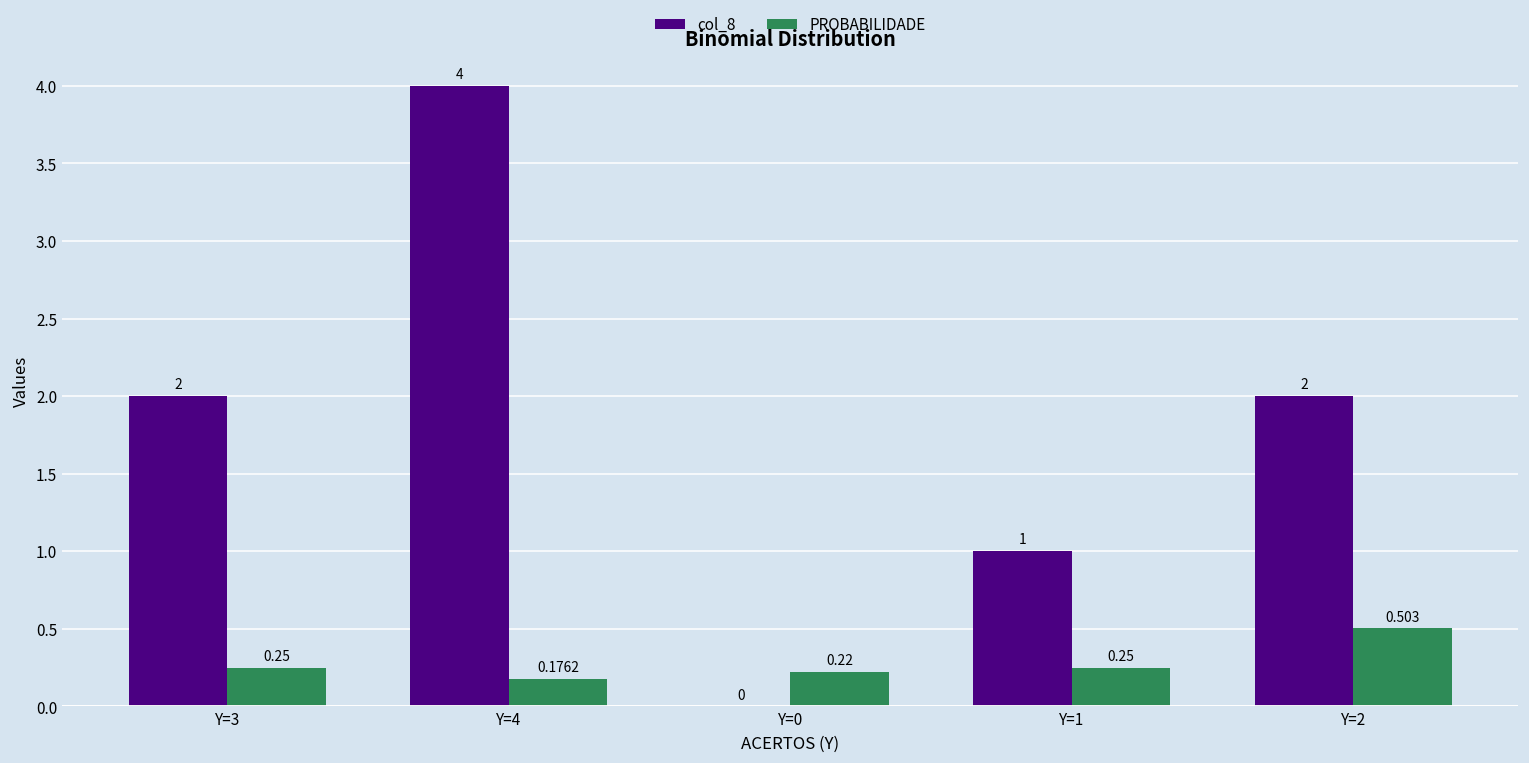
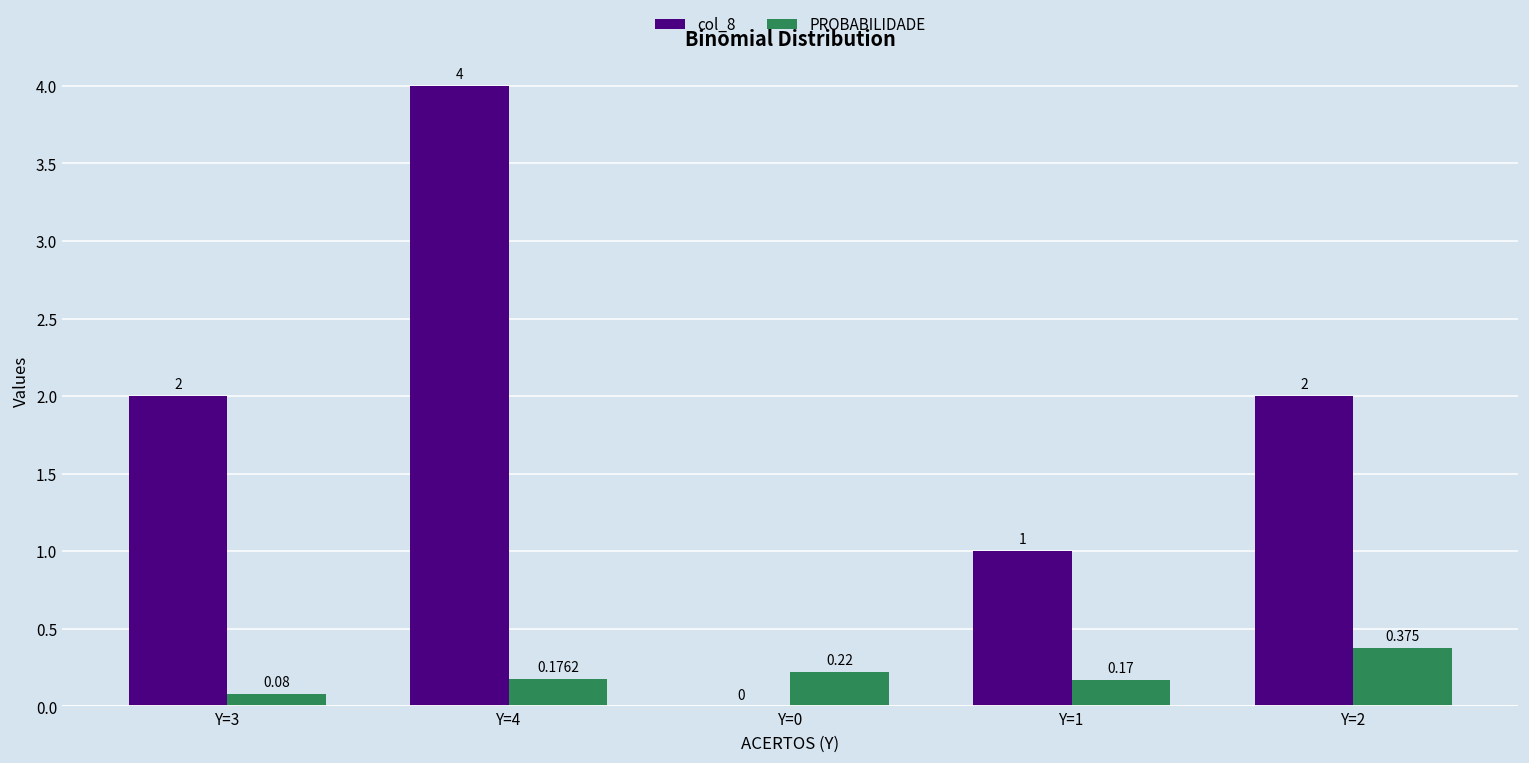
PROBABILIDADE, Y=3: 0.25 -> 0.08
PROBABILIDADE, Y=1: 0.25 -> 0.17
PROBABILIDADE, Y=2: 0.503 -> 0.375
